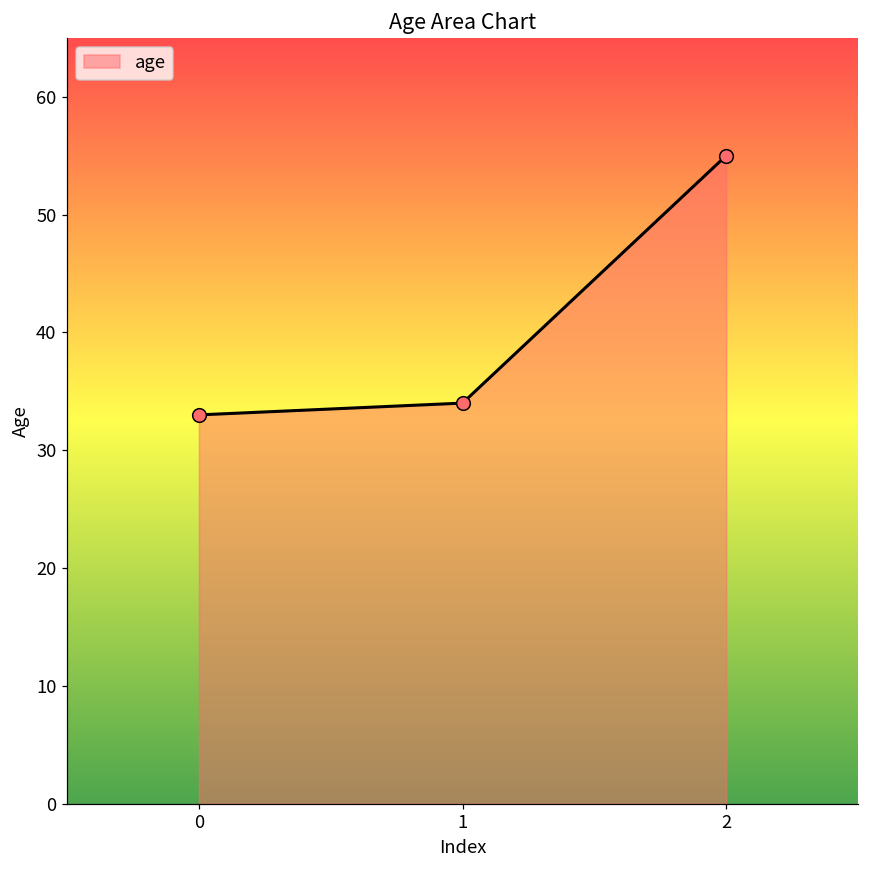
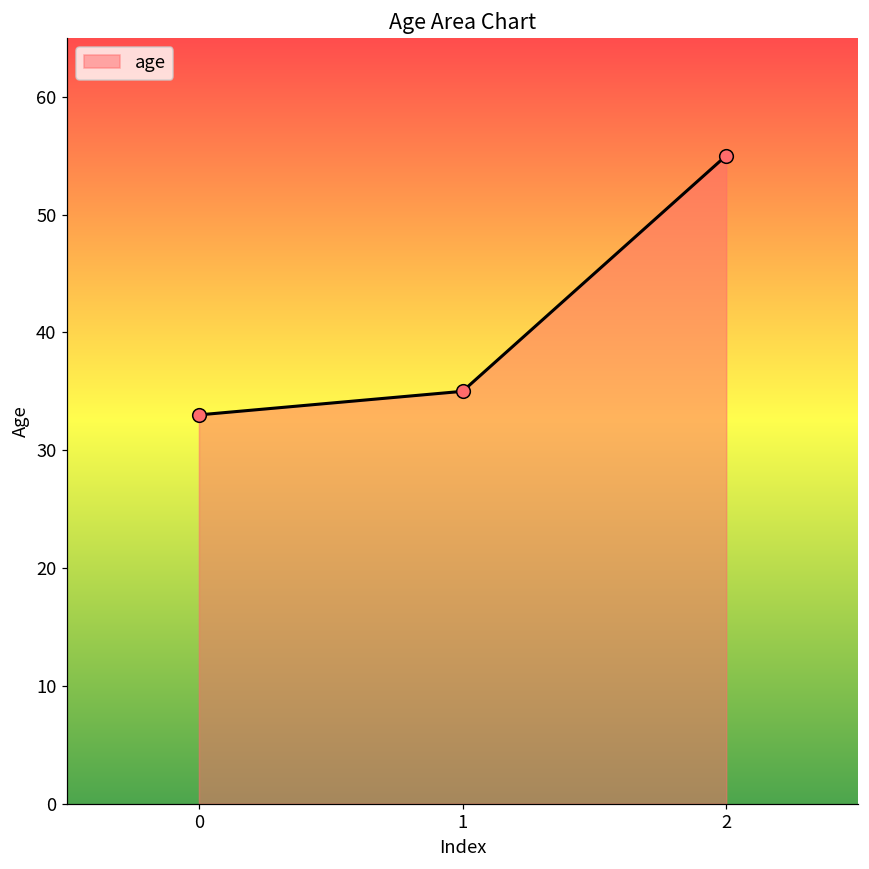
1: 34 -> 35
